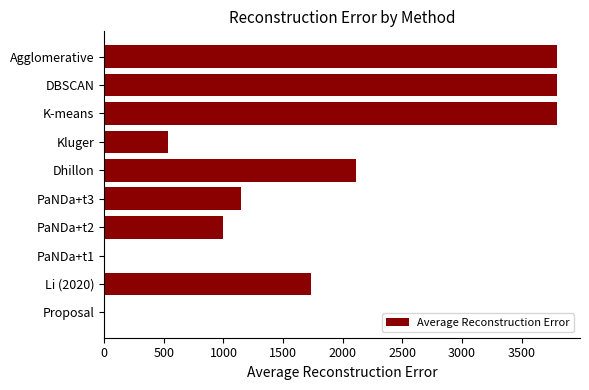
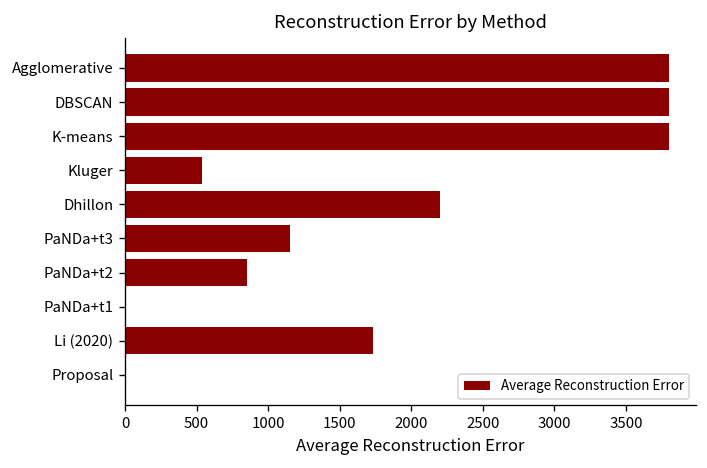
Dhillon: 2110 -> 2200
PaNDa+t2: 1000 -> 850
